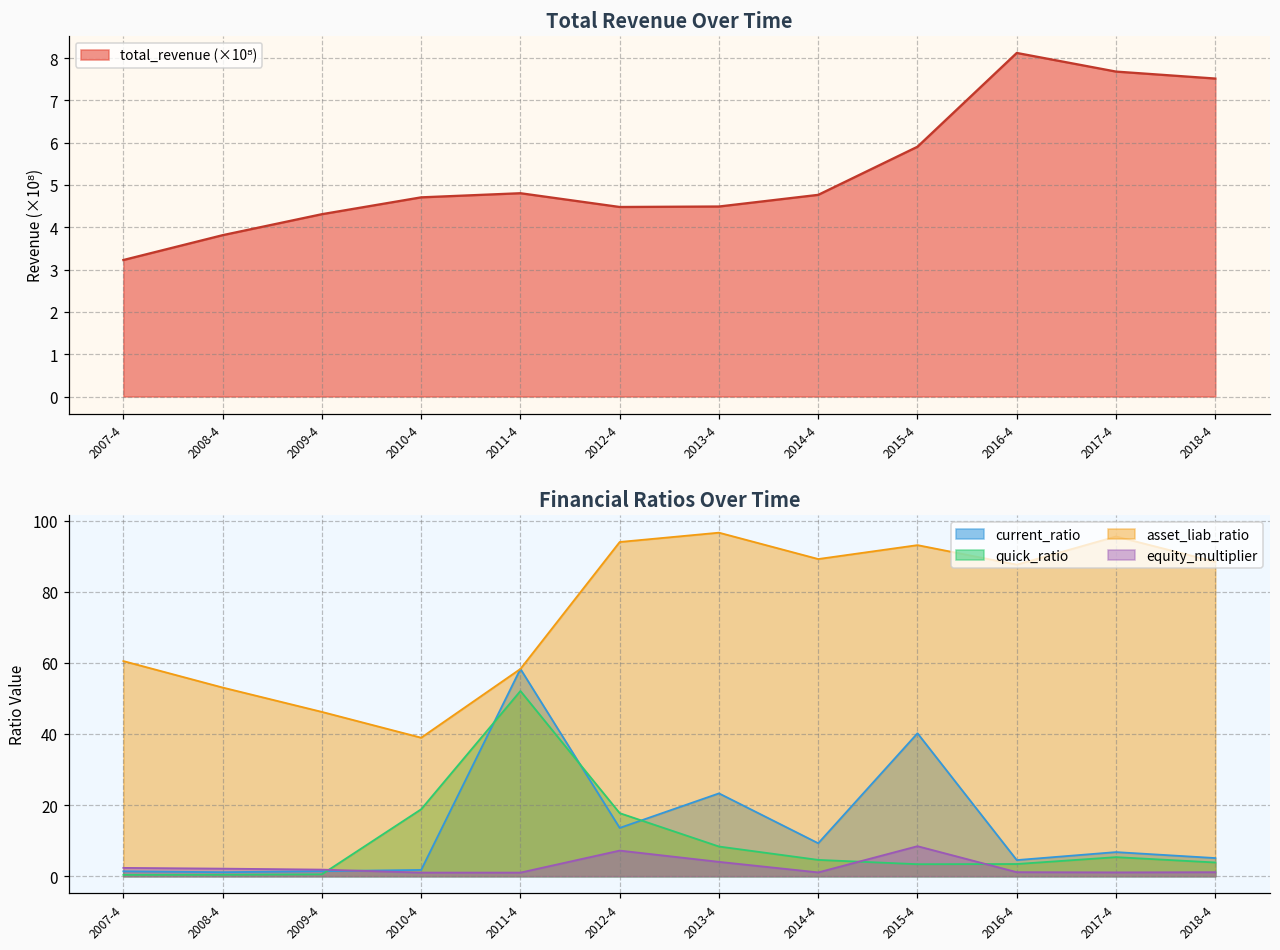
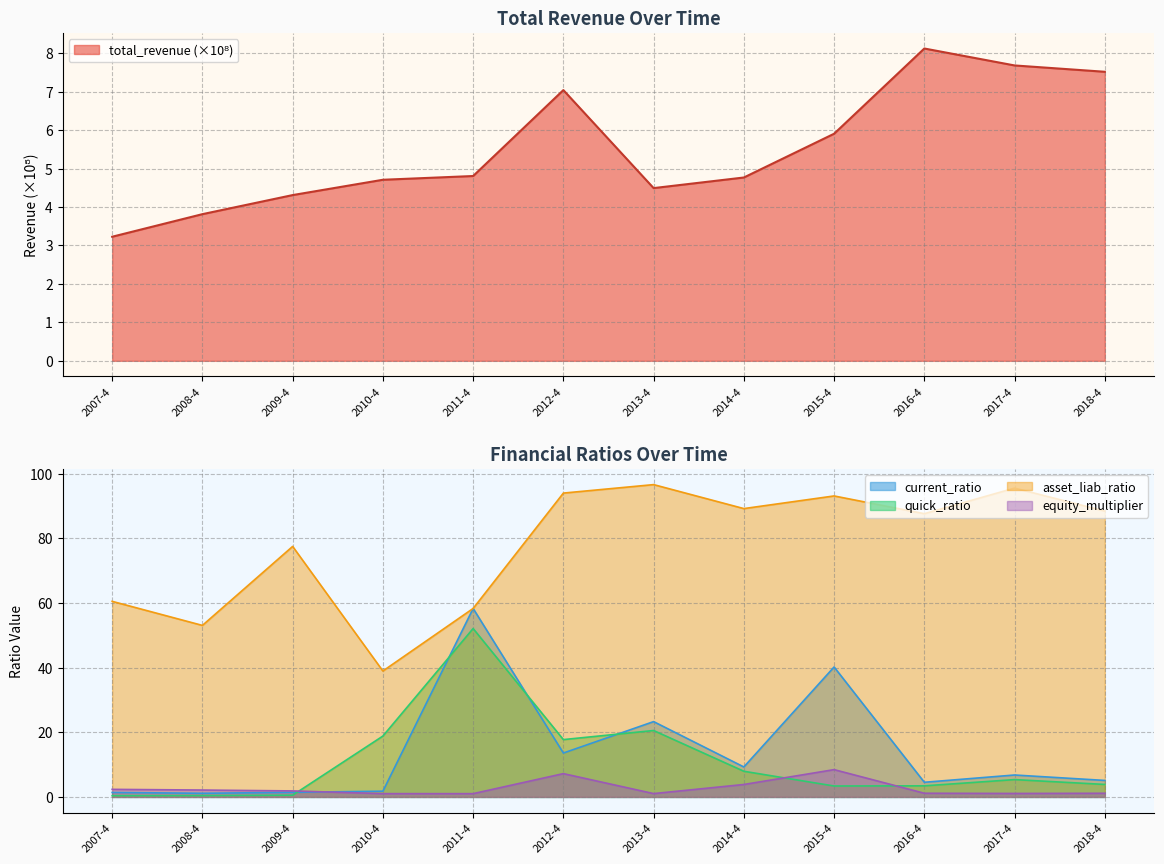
Total Revenue Over Time, 2012-4: 4.5 -> 7.0
Financial Ratios Over Time, asset_liab_ratio, 2009-4: 46 -> 78
Financial Ratios Over Time, quick_ratio, 2013-4: 8 -> 21
Financial Ratios Over Time, equity_multiplier, 2013-4: 4 -> 1
Financial Ratios Over Time, quick_ratio, 2014-4: 5 -> 8
Financial Ratios Over Time, equity_multiplier, 2014-4: 1 -> 4
